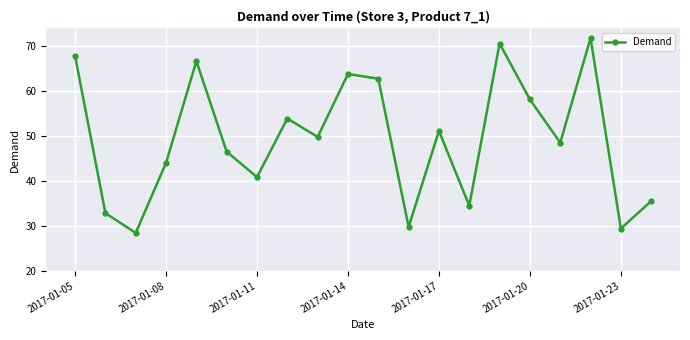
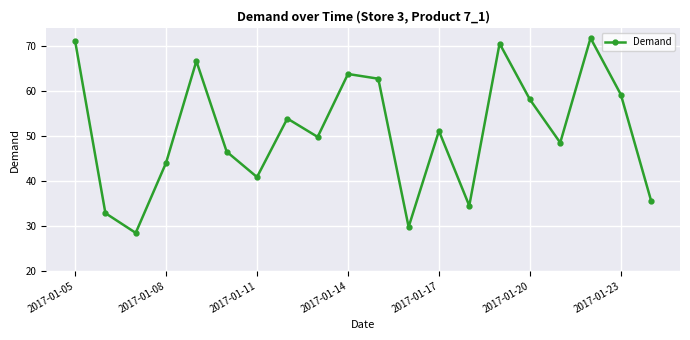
2017-01-05: 68 -> 71
2017-01-23: 29 -> 59
